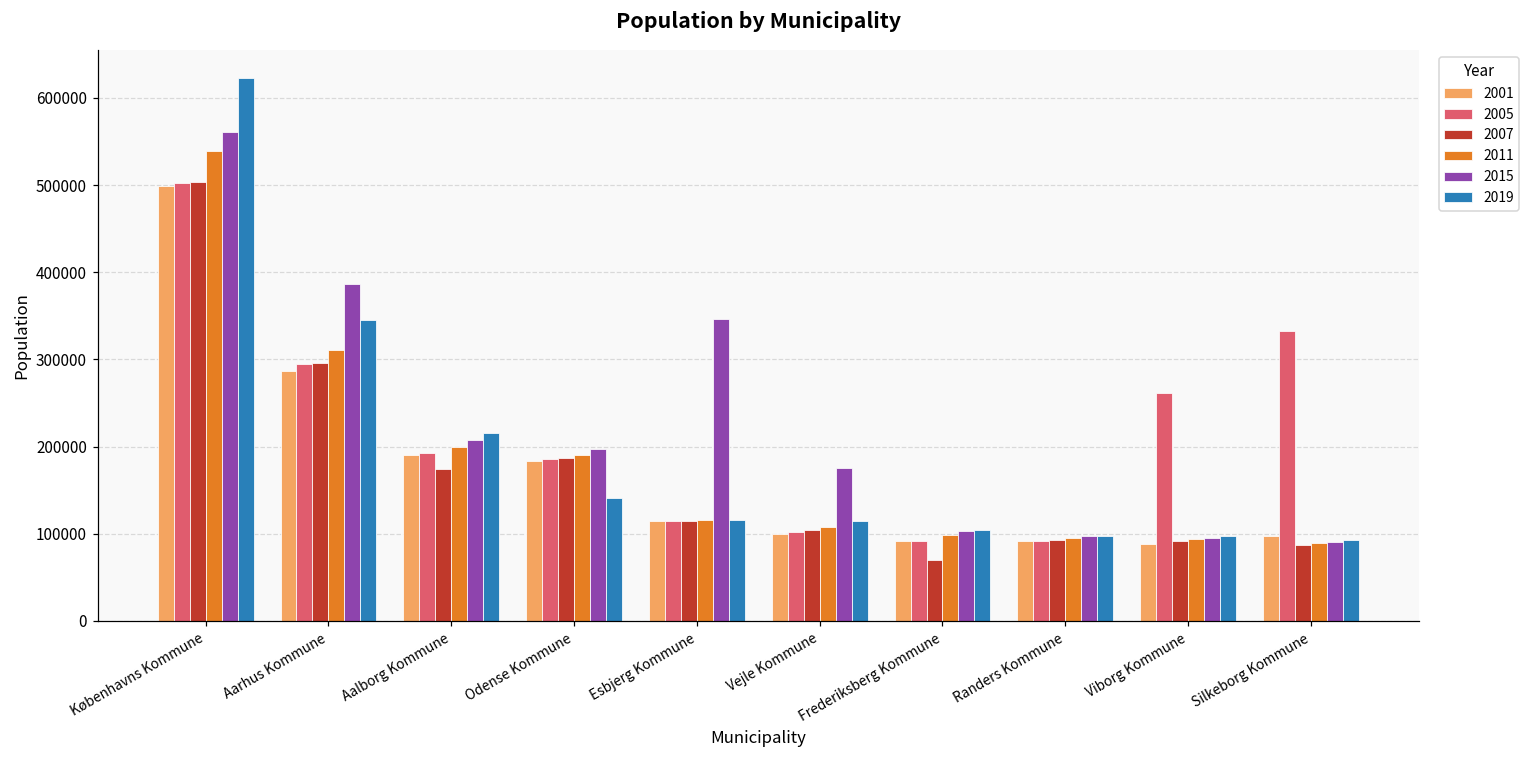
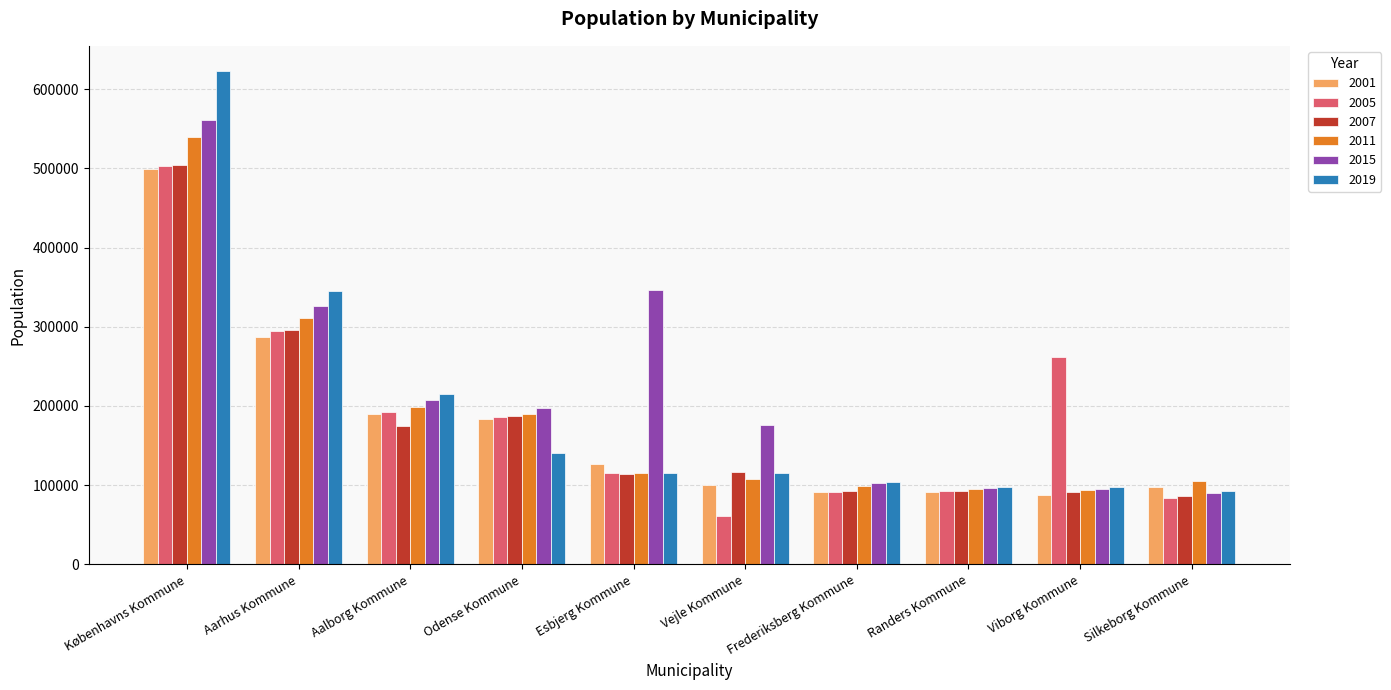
2015, Aarhus Kommune: 390000 -> 330000
2001, Esbjerg Kommune: 120000 -> 130000
2005, Vejle Kommune: 100000 -> 60000
2007, Vejle Kommune: 100000 -> 120000
2007, Frederiksberg Kommune: 70000 -> 90000
2005, Silkeborg Kommune: 330000 -> 80000
2011, Silkeborg Kommune: 90000 -> 110000
